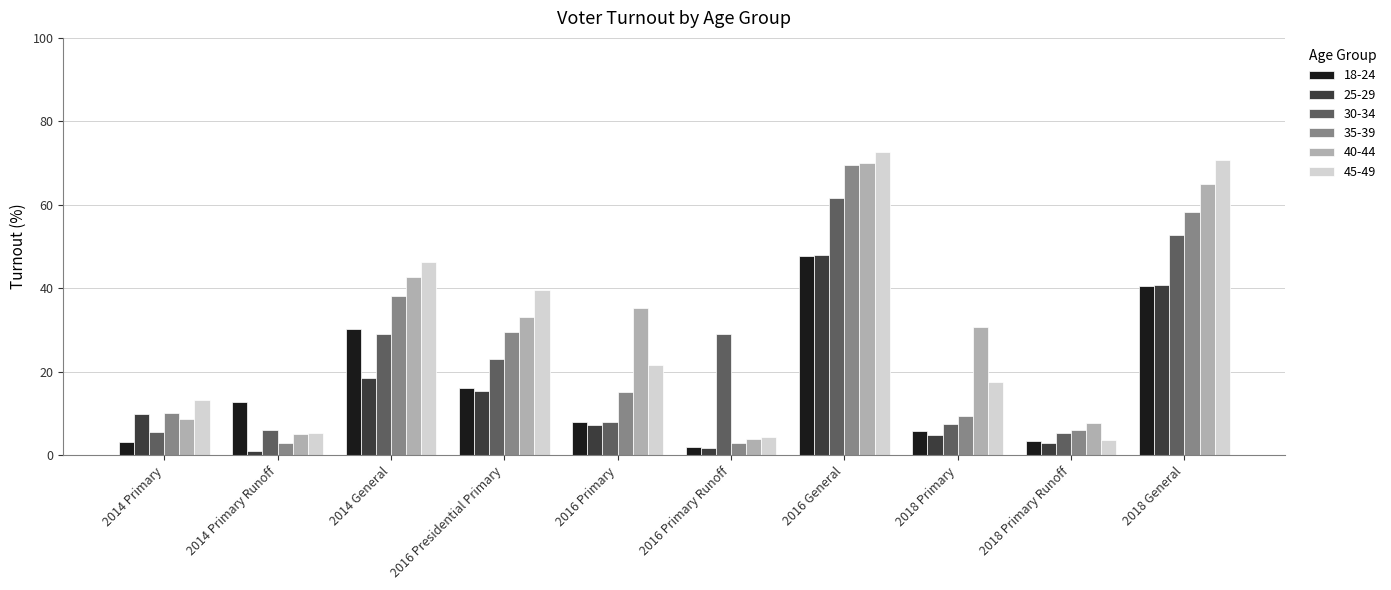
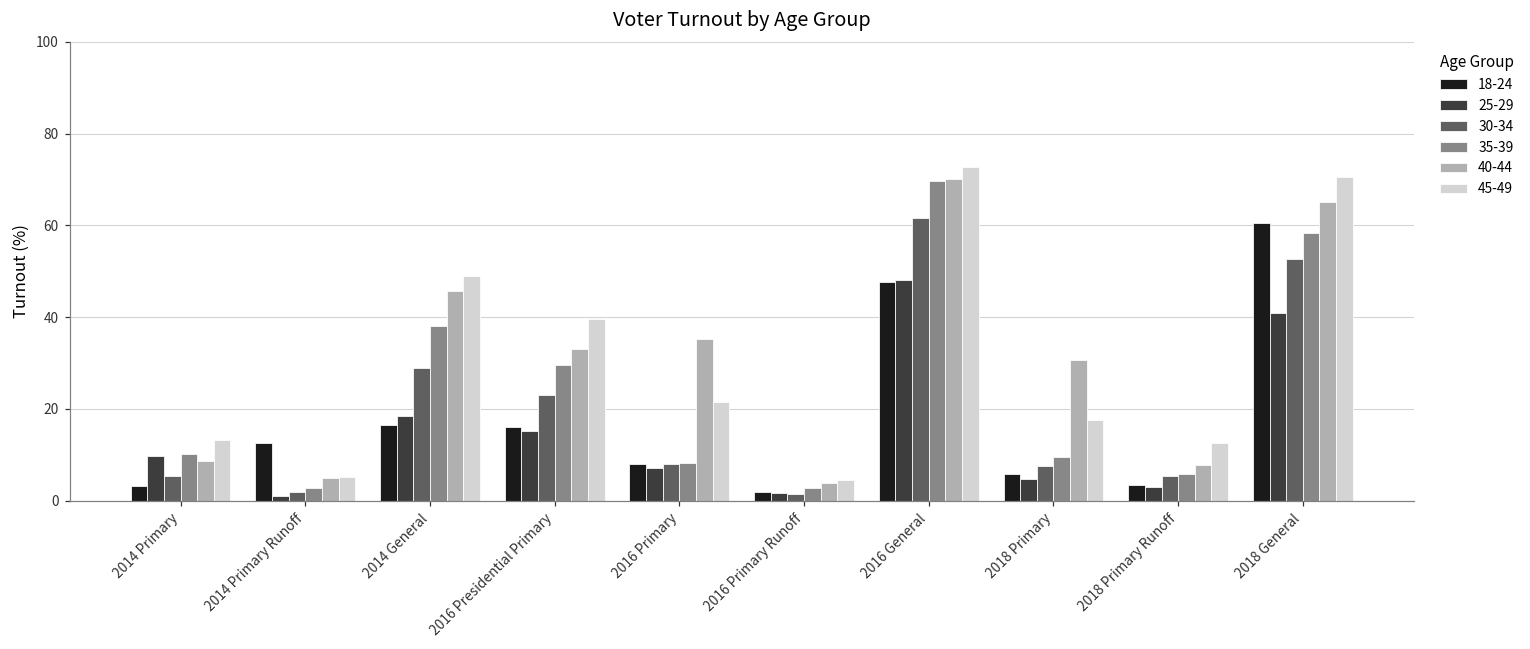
30-34, 2014 Primary Runoff: 6 -> 2
18-24, 2014 General: 30 -> 17
40-44, 2014 General: 43 -> 46
45-49, 2014 General: 46 -> 49
35-39, 2016 Primary: 15 -> 8
30-34, 2016 Primary Runoff: 29 -> 2
45-49, 2018 Primary Runoff: 4 -> 13
18-24, 2018 General: 40 -> 61
